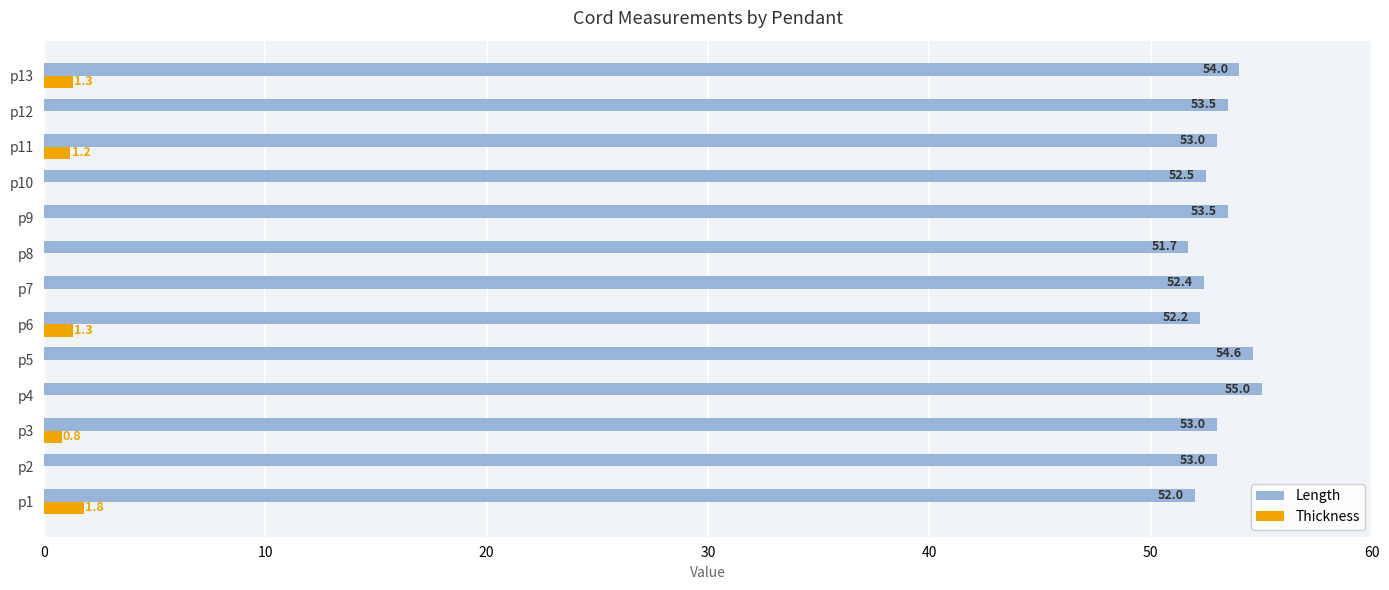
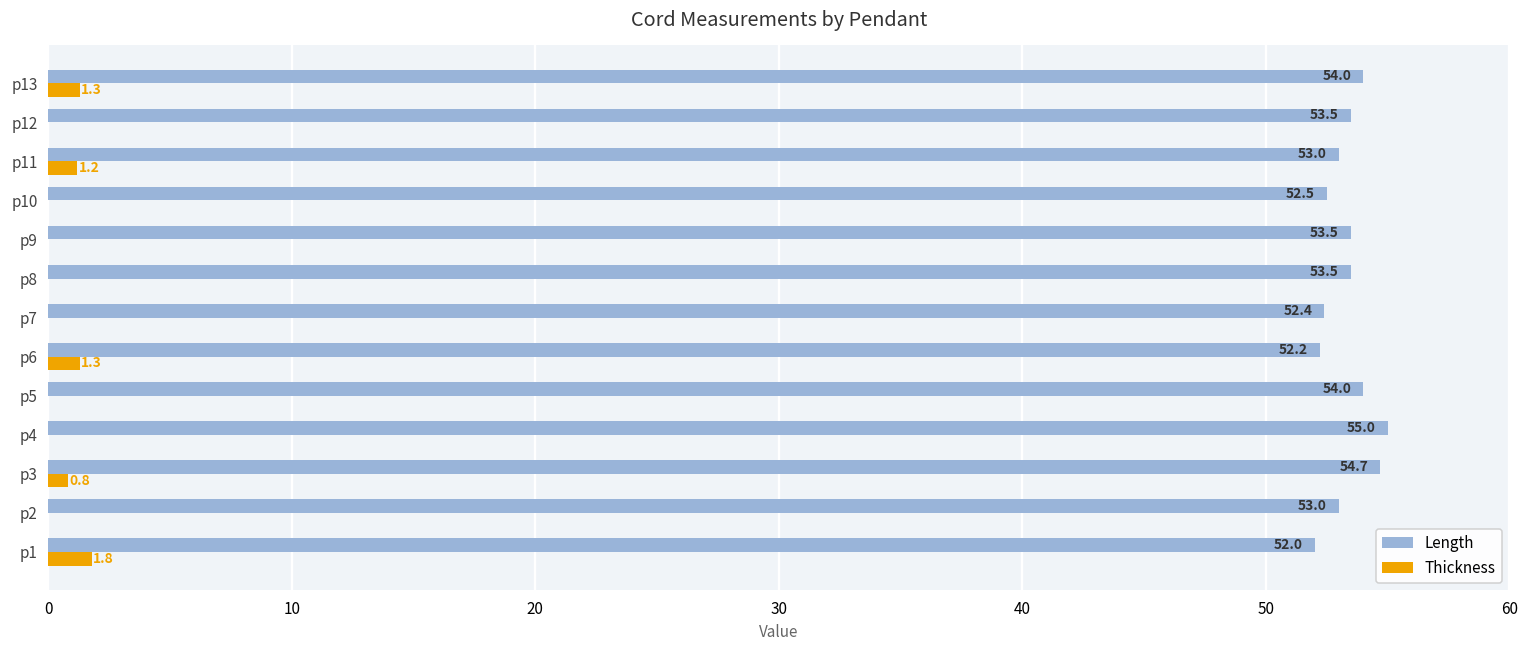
Length, p8: 51.7 -> 53.5
Length, p5: 54.6 -> 54.0
Length, p3: 53.0 -> 54.7
